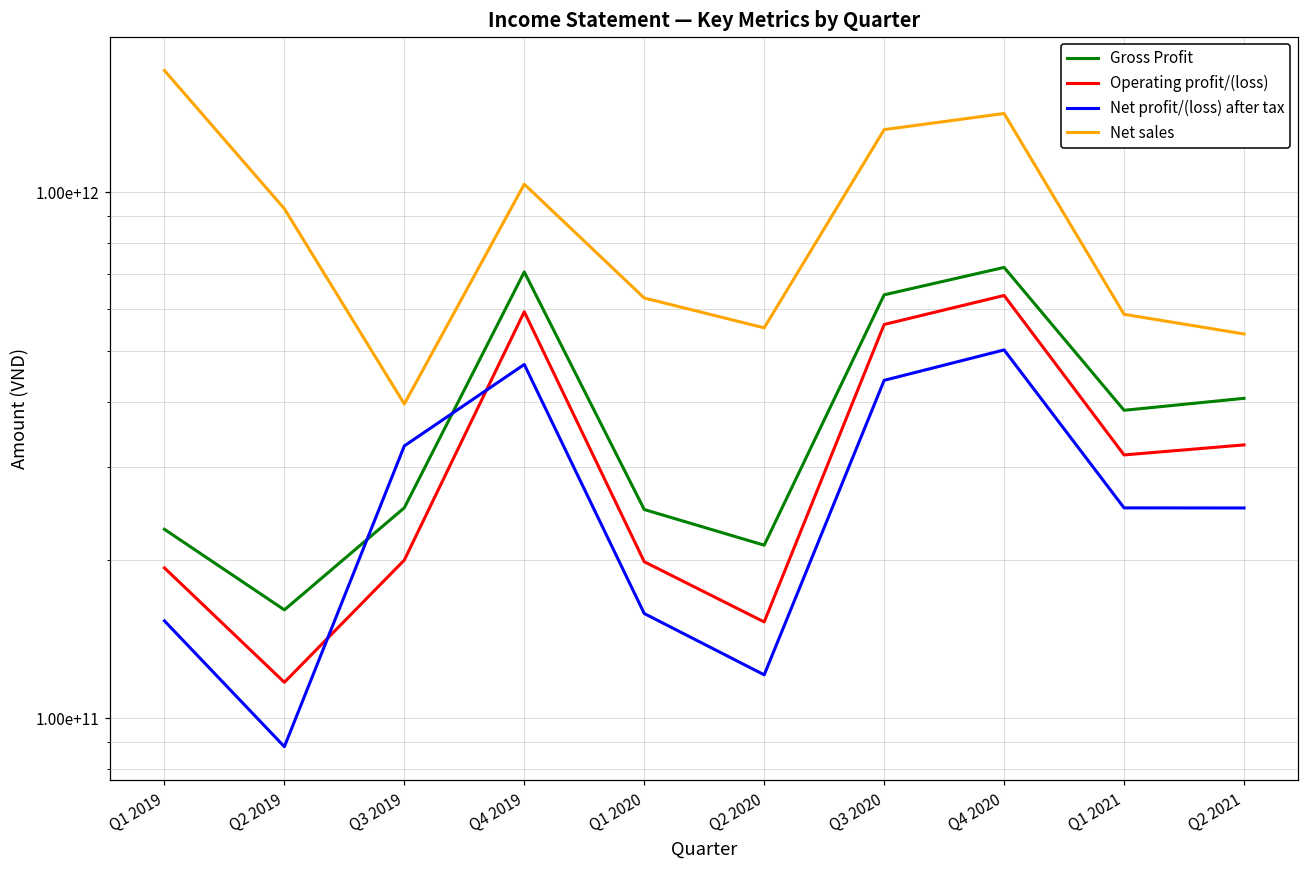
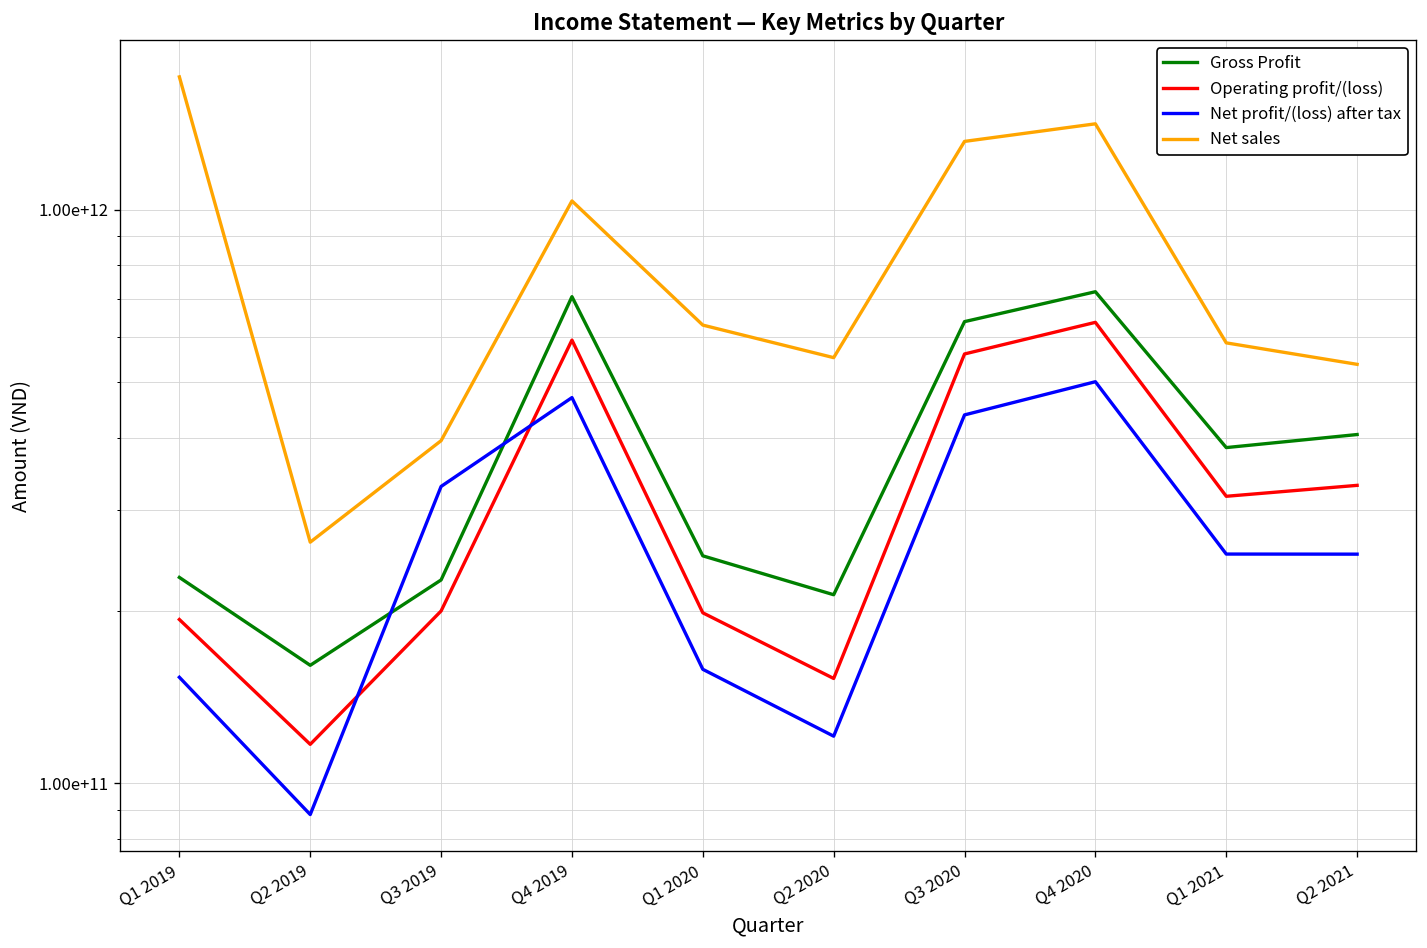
Net sales, Q2 2019: 930000000000 -> 260000000000
Gross Profit, Q3 2019: 250000000000 -> 230000000000
